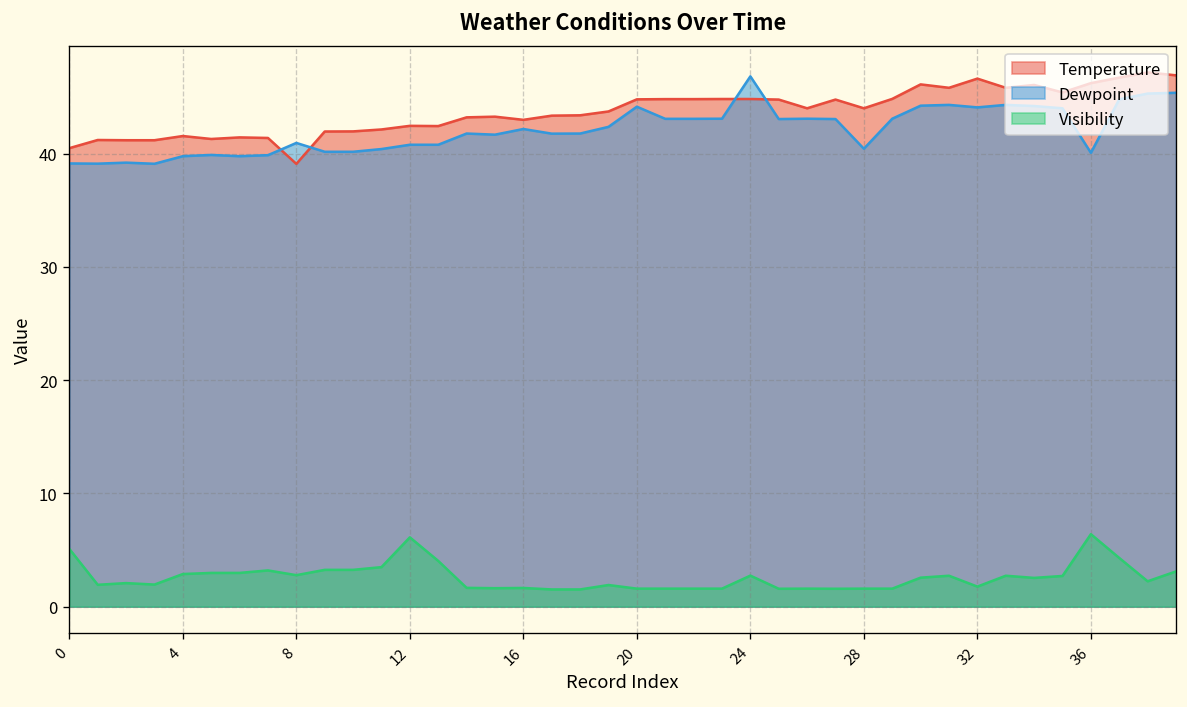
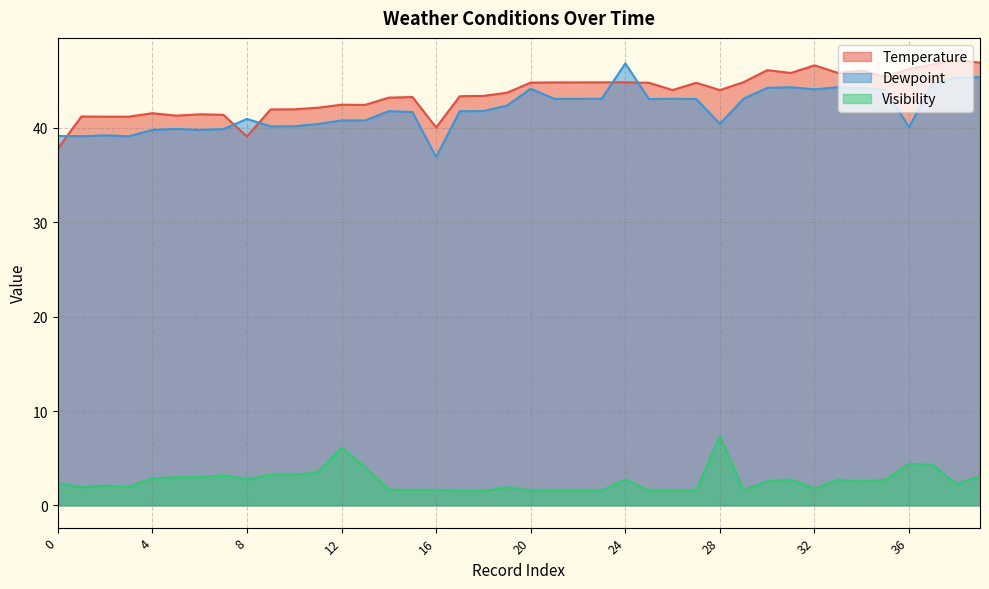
Temperature, 0: 40 -> 38
Visibility, 0: 5 -> 2
Temperature, 16: 43 -> 40
Dewpoint, 16: 42 -> 37
Visibility, 28: 2 -> 7
Visibility, 36: 6 -> 4
